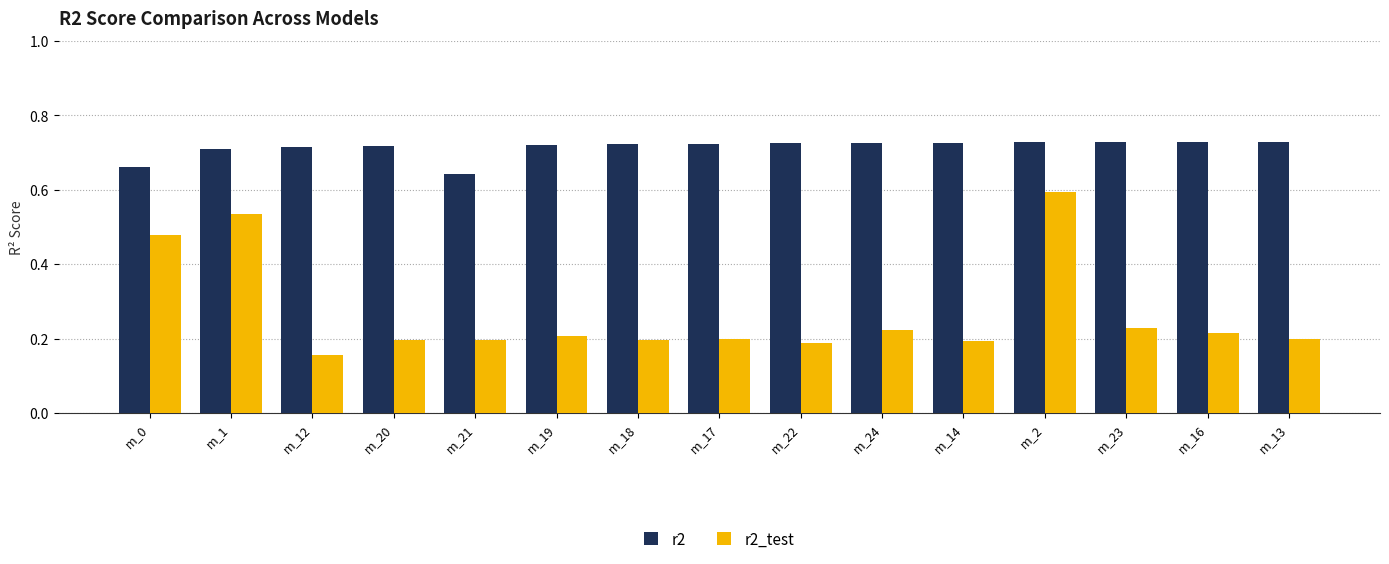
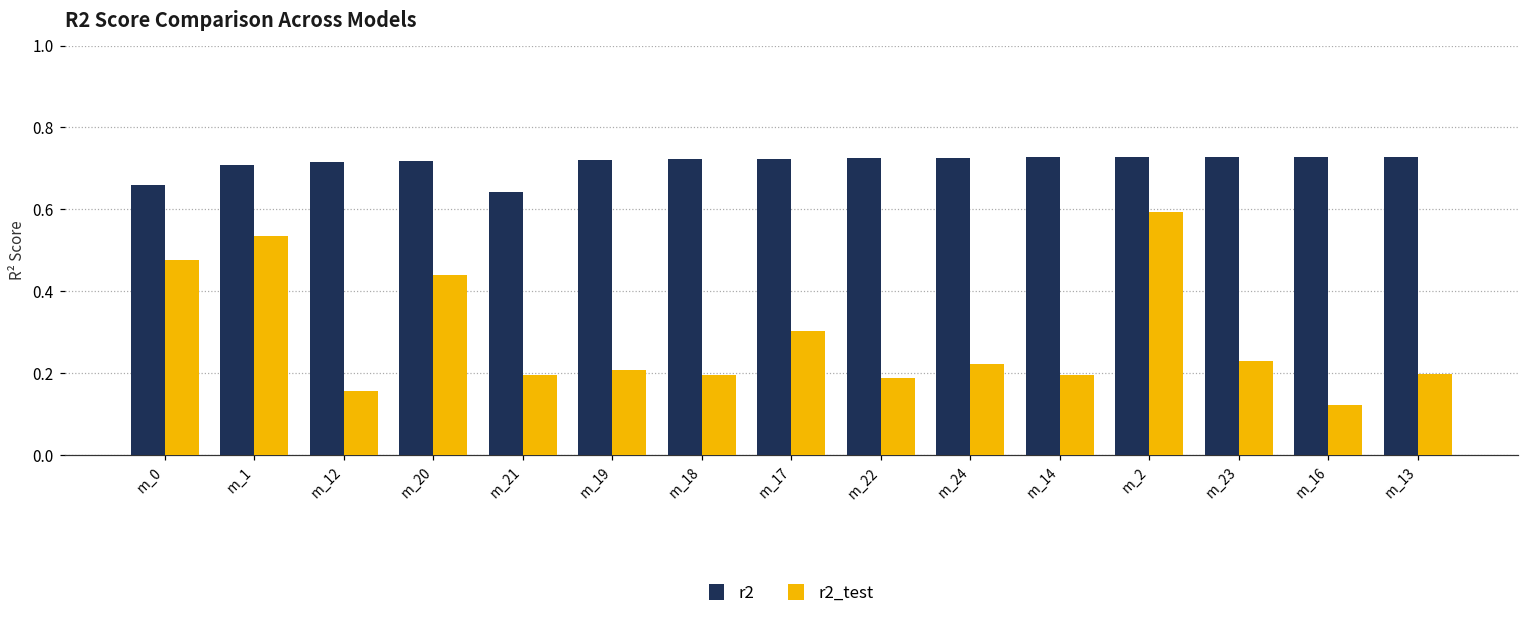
r2_test, m_20: 0.20 -> 0.44
r2_test, m_17: 0.20 -> 0.30
r2_test, m_16: 0.21 -> 0.12
